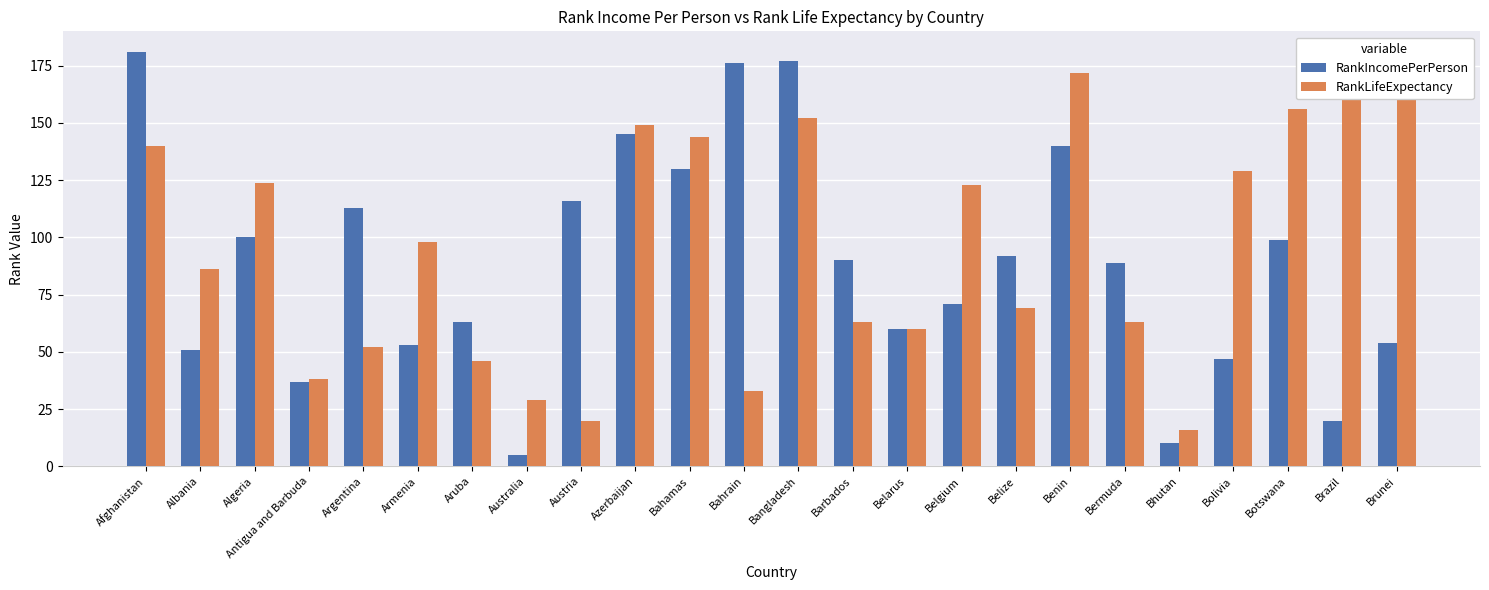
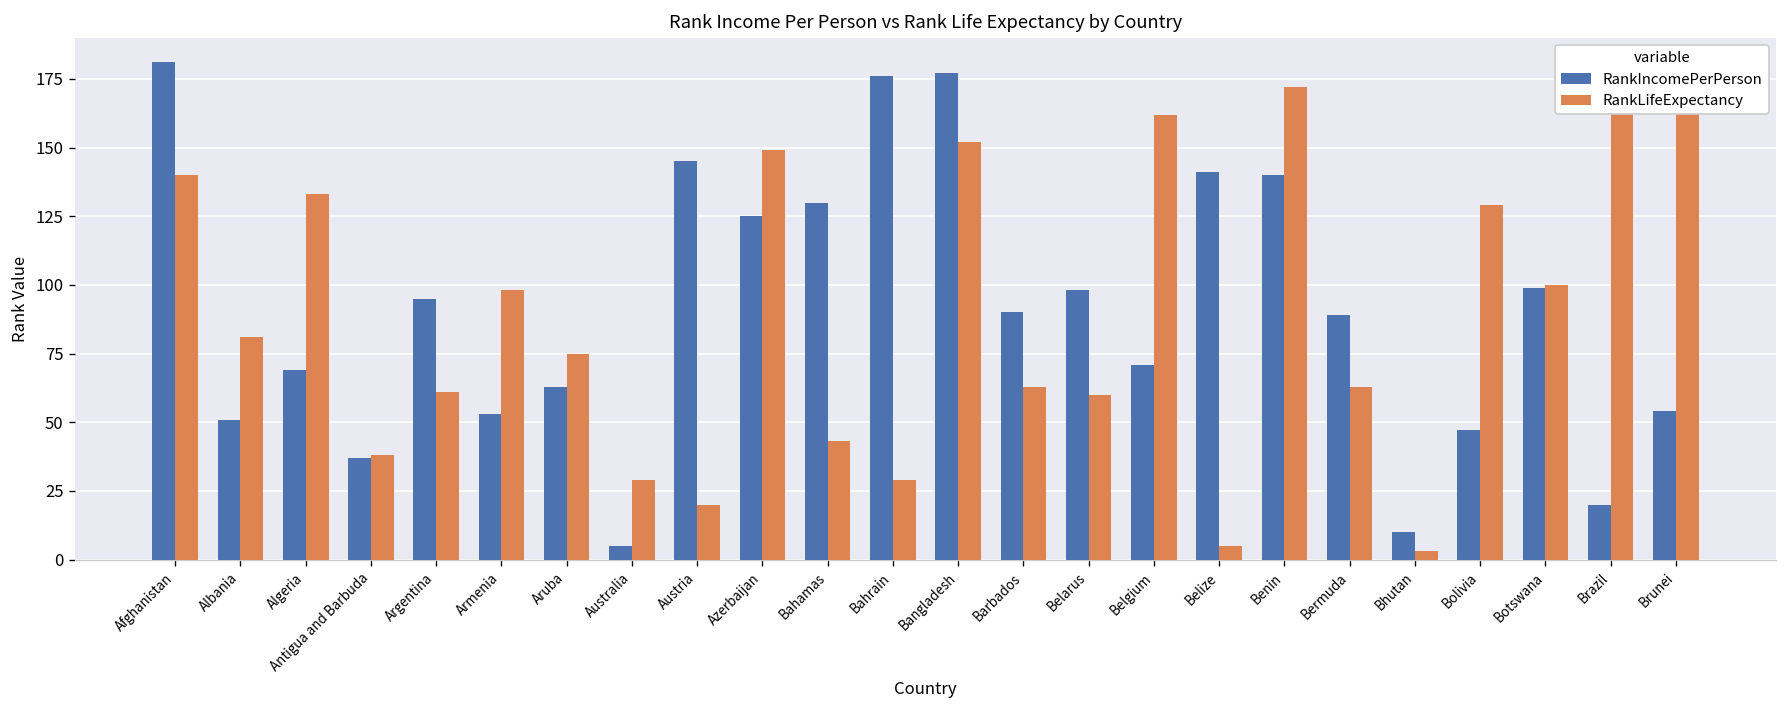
RankLifeExpectancy, Albania: 86 -> 81
RankIncomePerPerson, Algeria: 100 -> 69
RankLifeExpectancy, Algeria: 124 -> 133
RankIncomePerPerson, Argentina: 113 -> 95
RankLifeExpectancy, Argentina: 52 -> 61
RankLifeExpectancy, Aruba: 46 -> 75
RankIncomePerPerson, Austria: 116 -> 145
RankIncomePerPerson, Azerbaijan: 145 -> 125
RankLifeExpectancy, Bahamas: 144 -> 43
RankLifeExpectancy, Bahrain: 33 -> 29
RankIncomePerPerson, Belarus: 60 -> 98
RankLifeExpectancy, Belgium: 123 -> 162
RankIncomePerPerson, Belize: 92 -> 141
RankLifeExpectancy, Belize: 69 -> 5
RankLifeExpectancy, Bhutan: 16 -> 3
RankLifeExpectancy, Botswana: 156 -> 100
